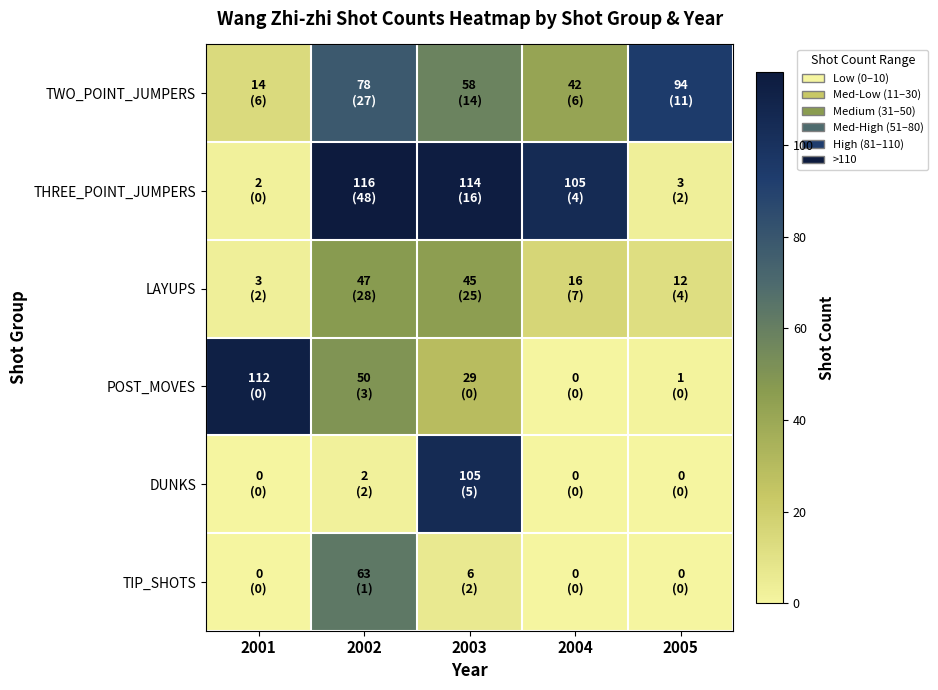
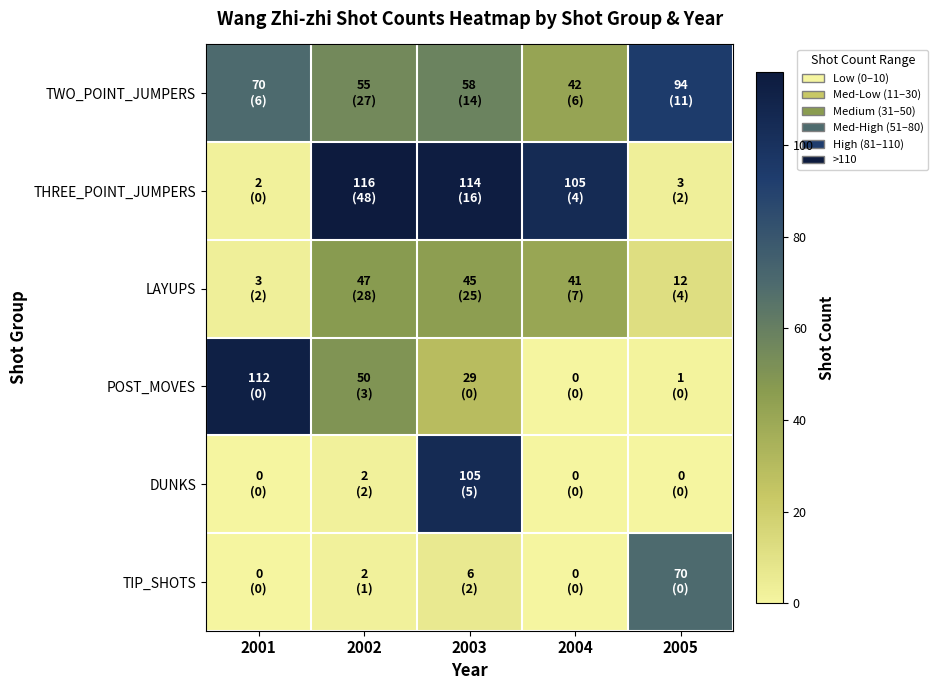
TWO_POINT_JUMPERS, 2001: 14 -> 70
TWO_POINT_JUMPERS, 2002: 78 -> 55
LAYUPS, 2004: 16 -> 41
TIP_SHOTS, 2002: 63 -> 2
TIP_SHOTS, 2005: 0 -> 70
